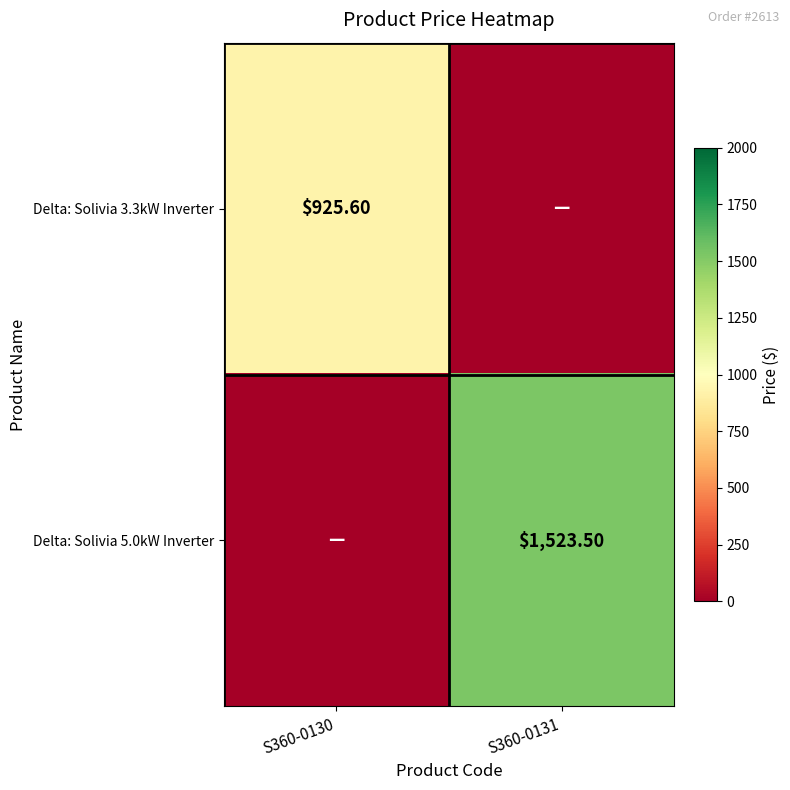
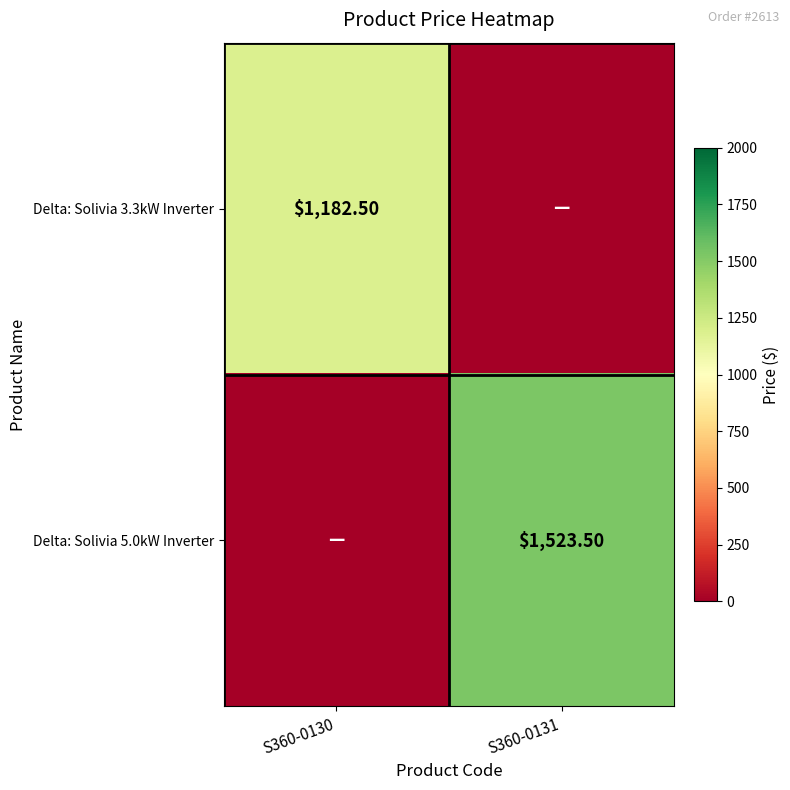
Delta: Solivia 3.3kW Inverter, S360-0130: $925.60 -> $1,182.50
